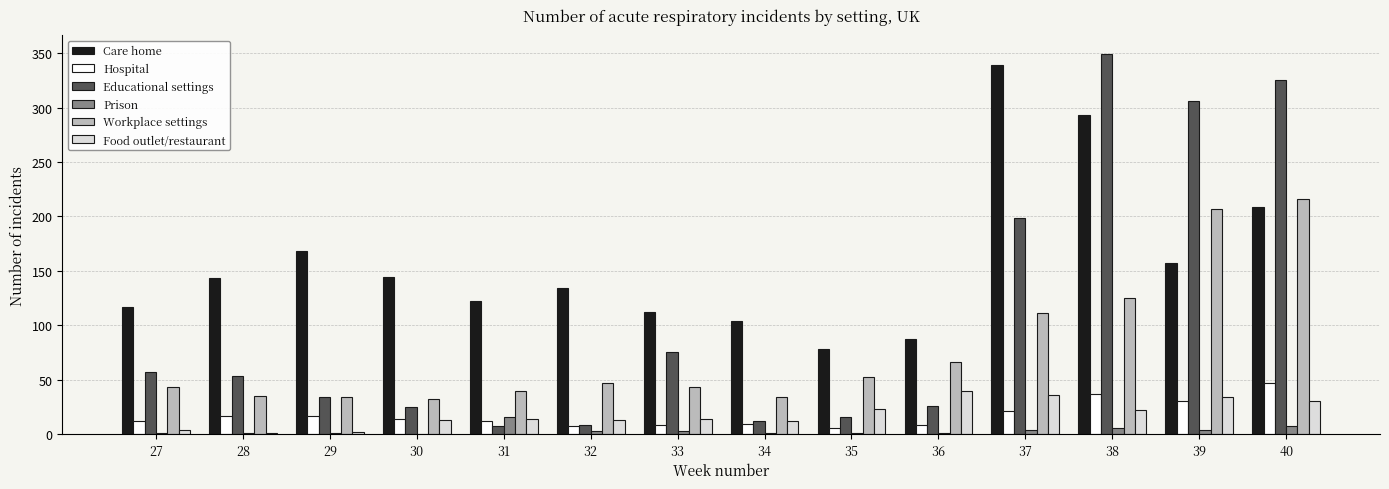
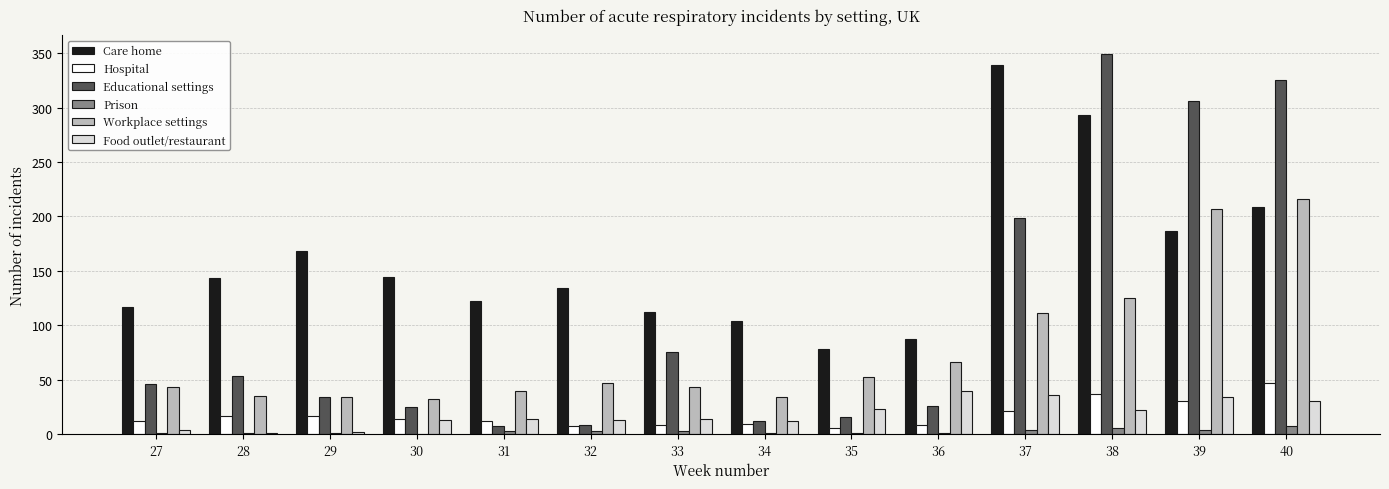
Educational settings, 27: 57 -> 46
Prison, 31: 16 -> 3
Care home, 39: 157 -> 187
